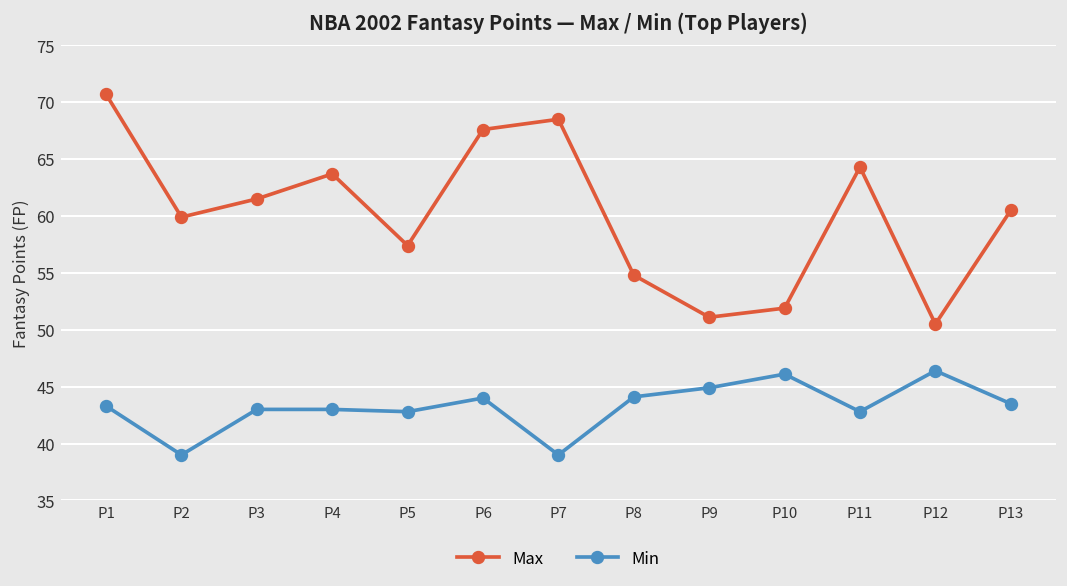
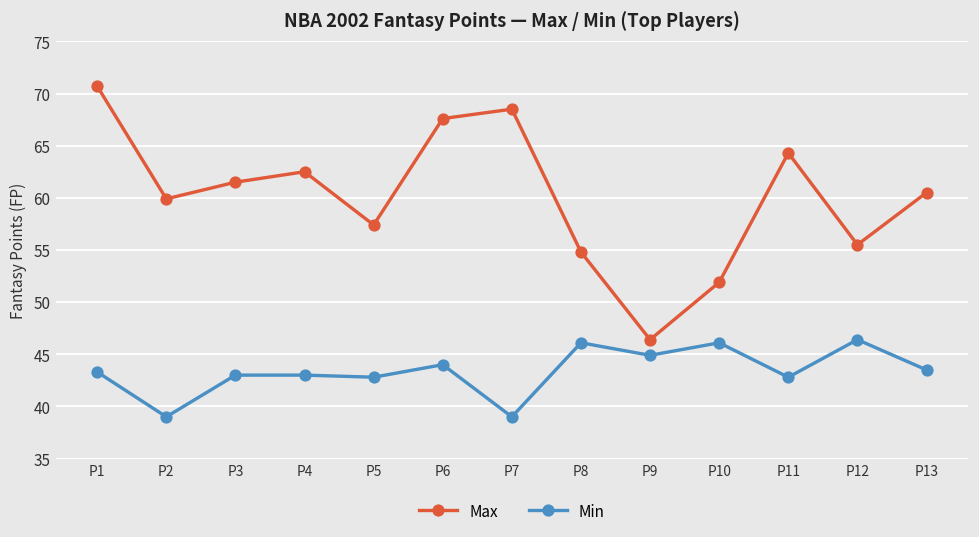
Max, P4: 64 -> 63
Min, P8: 44 -> 46
Max, P9: 51 -> 46
Max, P12: 51 -> 56
